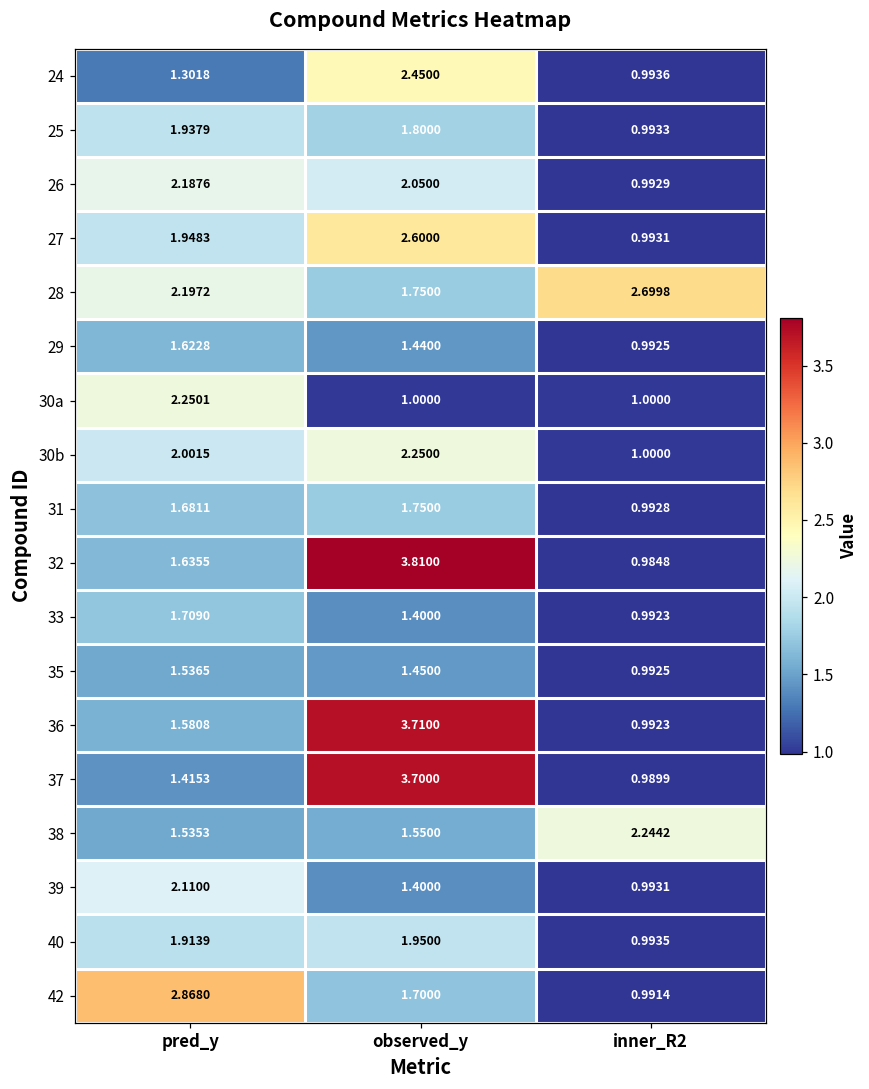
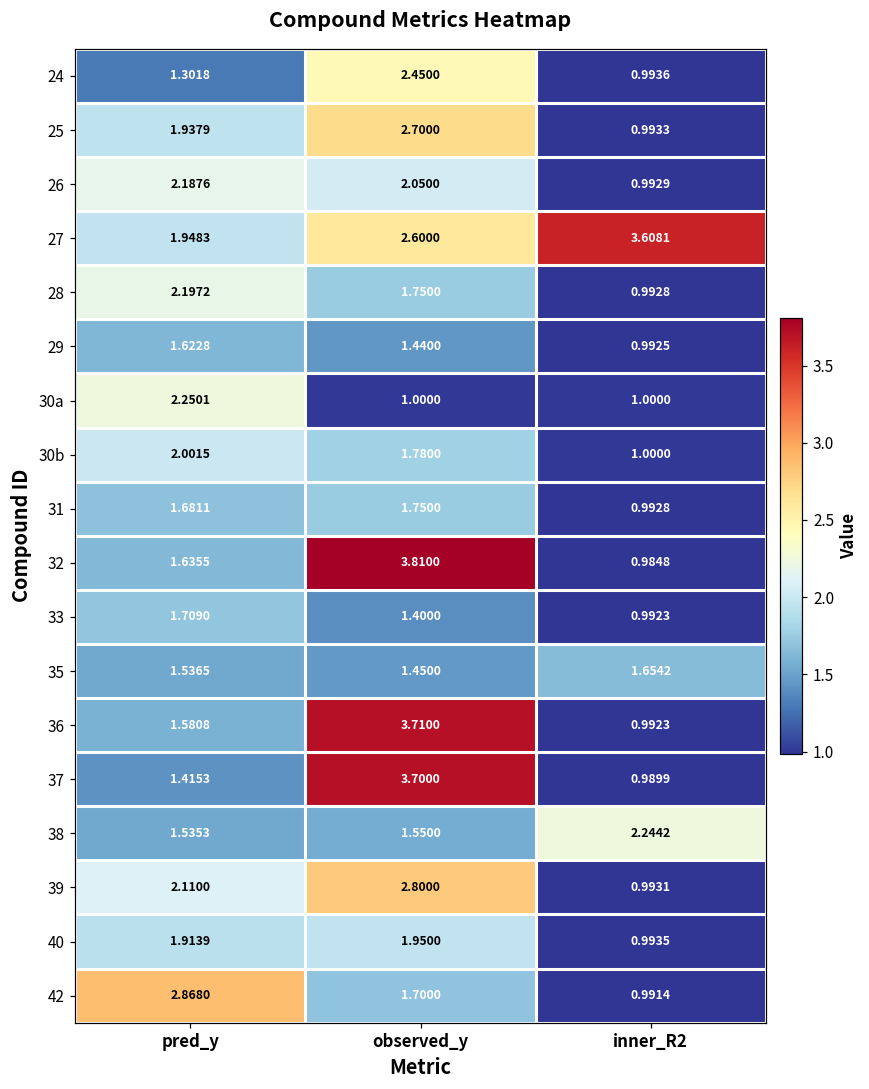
25, observed_y: 1.8000 -> 2.7000
27, inner_R2: 0.9931 -> 3.6081
28, inner_R2: 2.6998 -> 0.9928
30b, observed_y: 2.2500 -> 1.7800
35, inner_R2: 0.9925 -> 1.6542
39, observed_y: 1.4000 -> 2.8000
